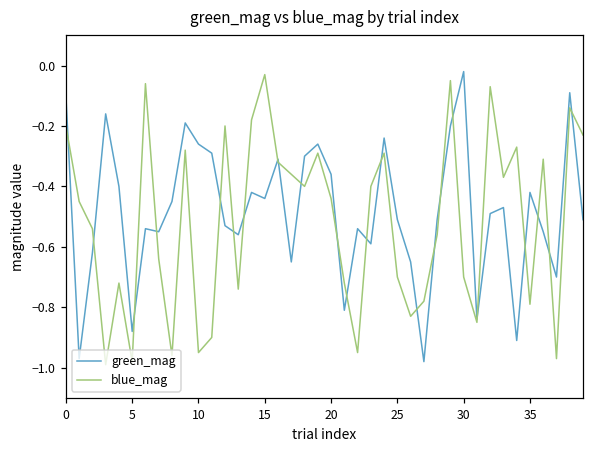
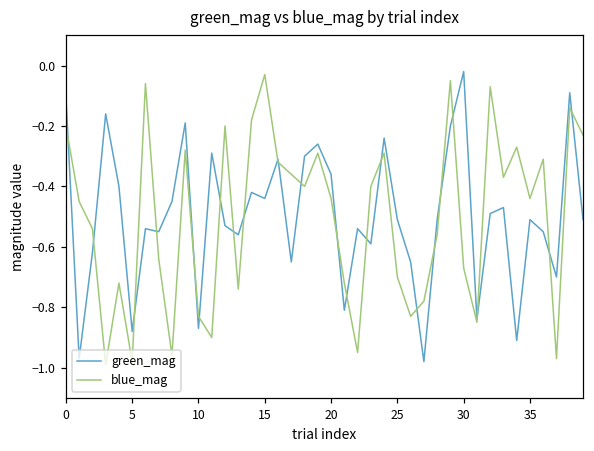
green_mag, 10: -0.26 -> -0.87
blue_mag, 10: -0.95 -> -0.83
blue_mag, 30: -0.70 -> -0.67
green_mag, 35: -0.42 -> -0.51
blue_mag, 35: -0.79 -> -0.44
